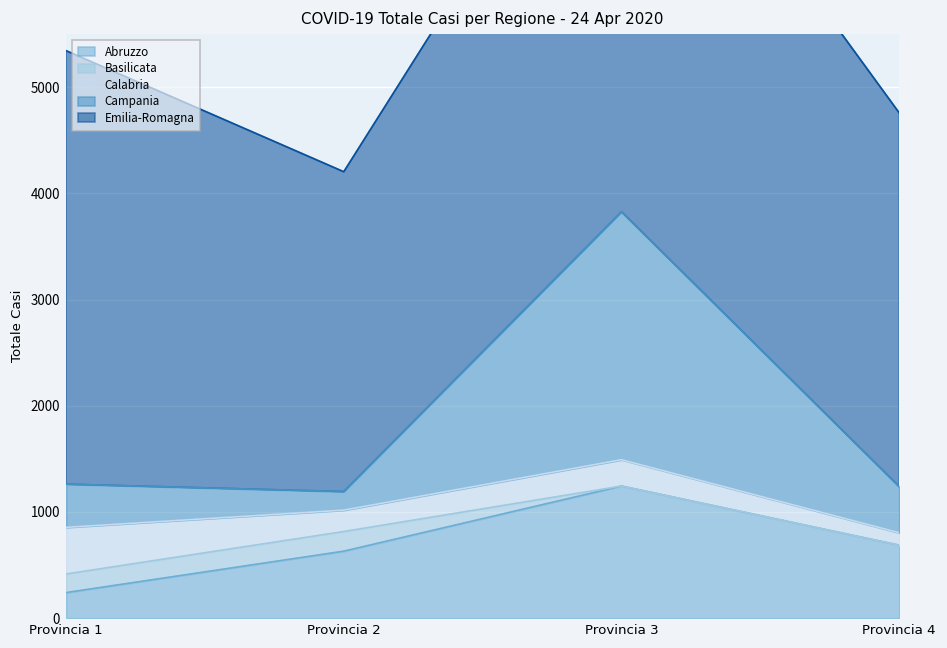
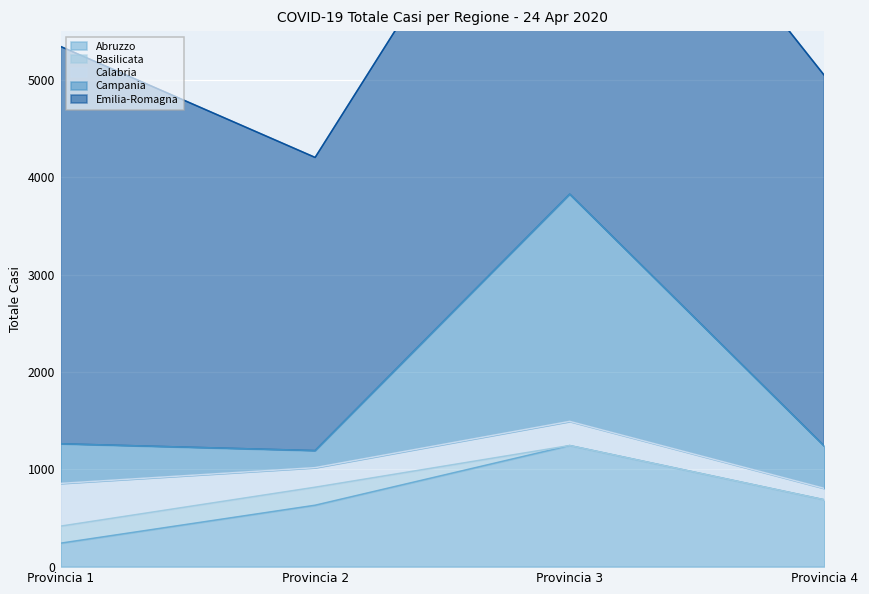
Emilia-Romagna, Provincia 4: 3500 -> 3800
